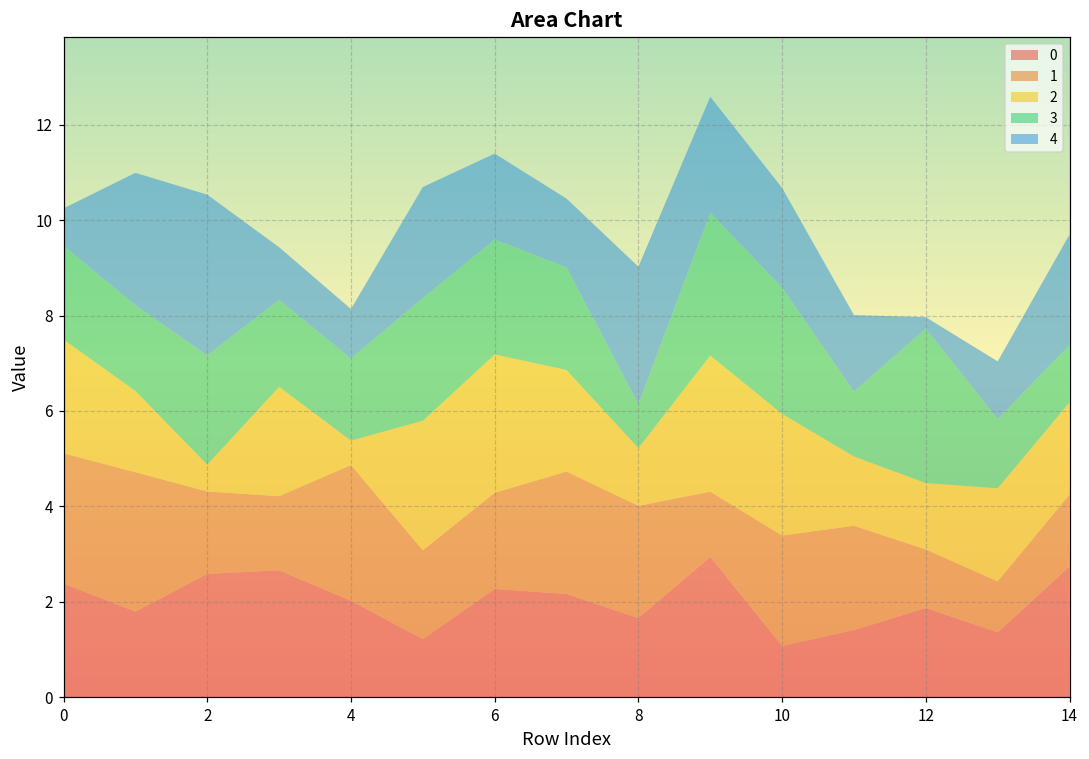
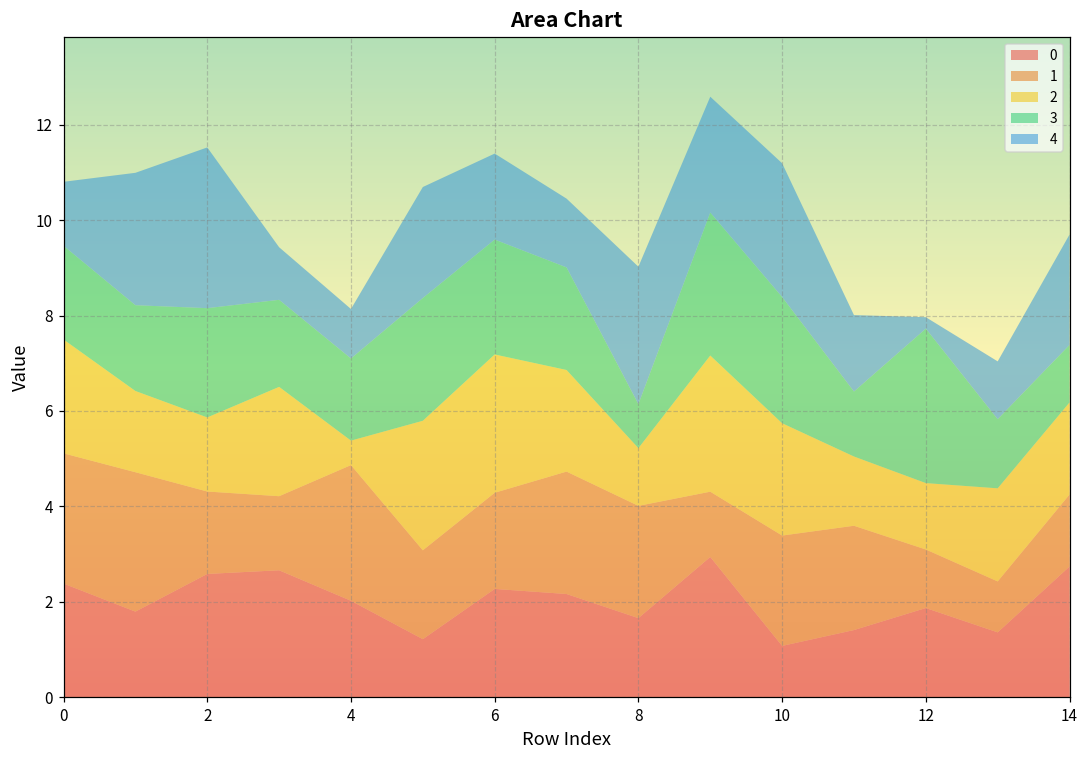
4, 0: 0.8 -> 1.3
2, 2: 0.6 -> 1.6
2, 10: 2.6 -> 2.4
4, 10: 2.1 -> 2.8
